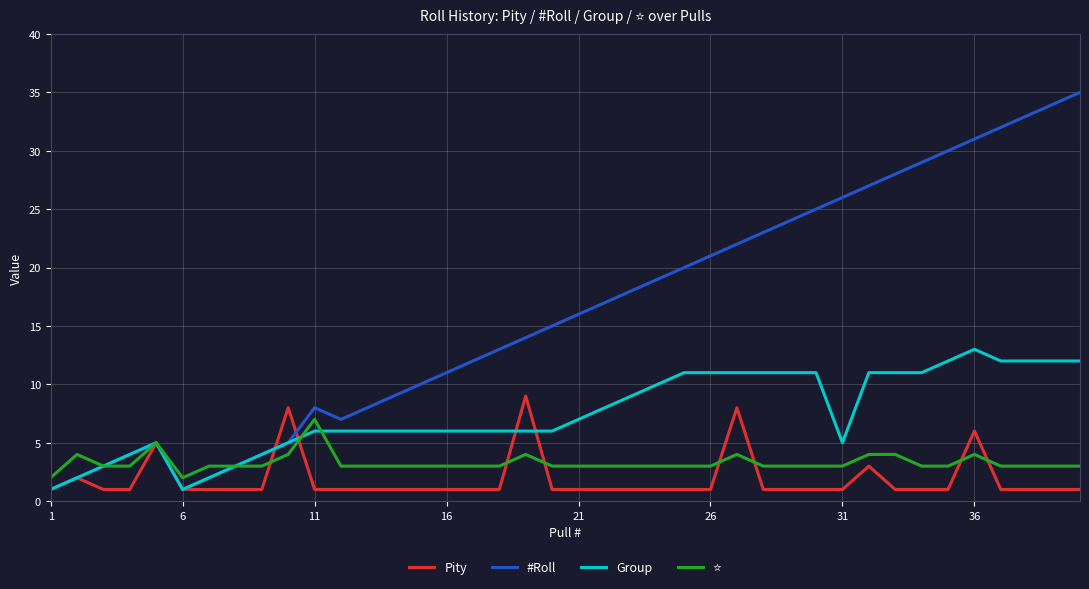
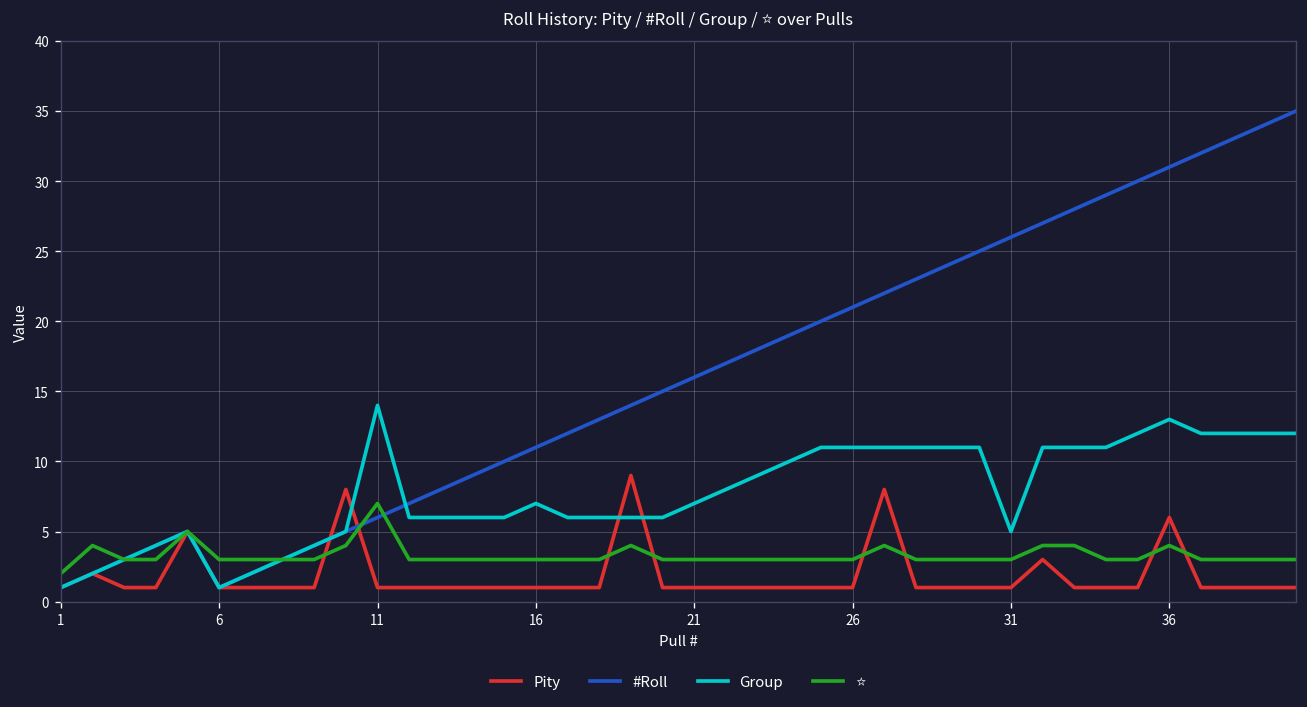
⭐, 6: 2 -> 3
#Roll, 11: 8 -> 6
Group, 11: 6 -> 14
Group, 16: 6 -> 7
